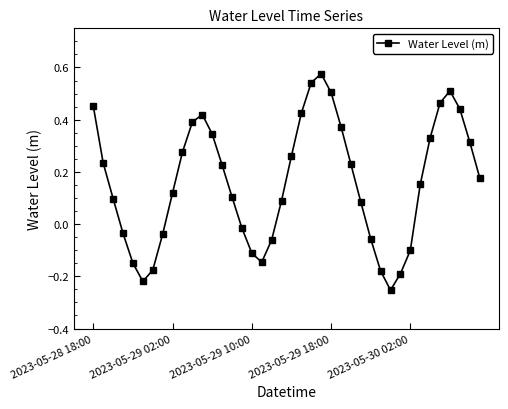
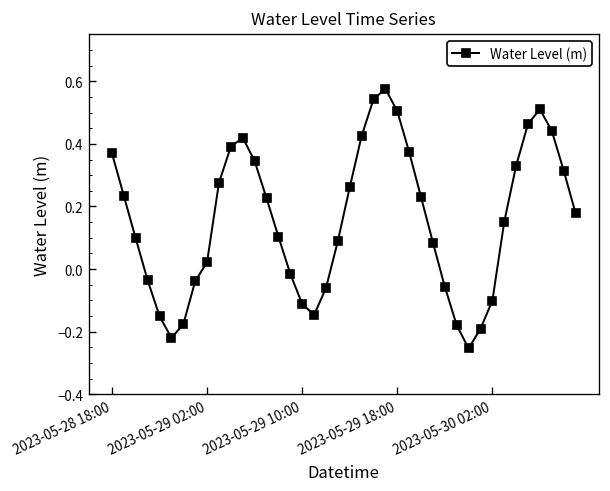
2023-05-28 18:00: 0.45 -> 0.37
2023-05-29 02:00: 0.12 -> 0.02
